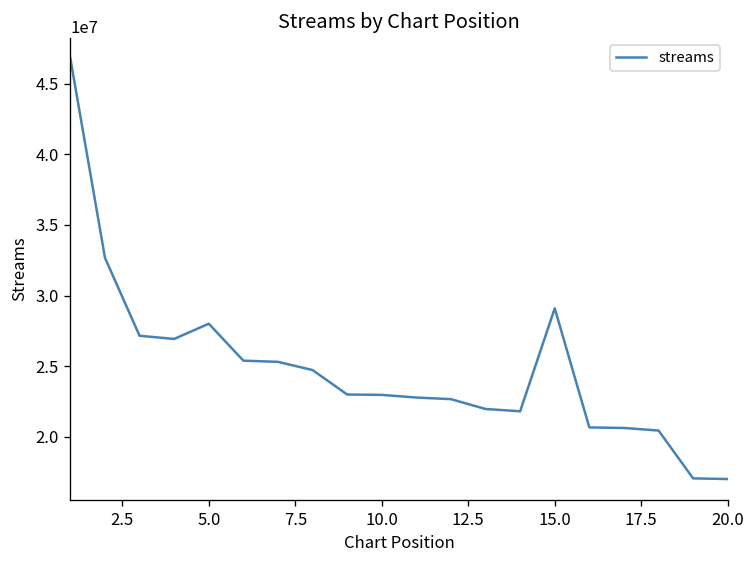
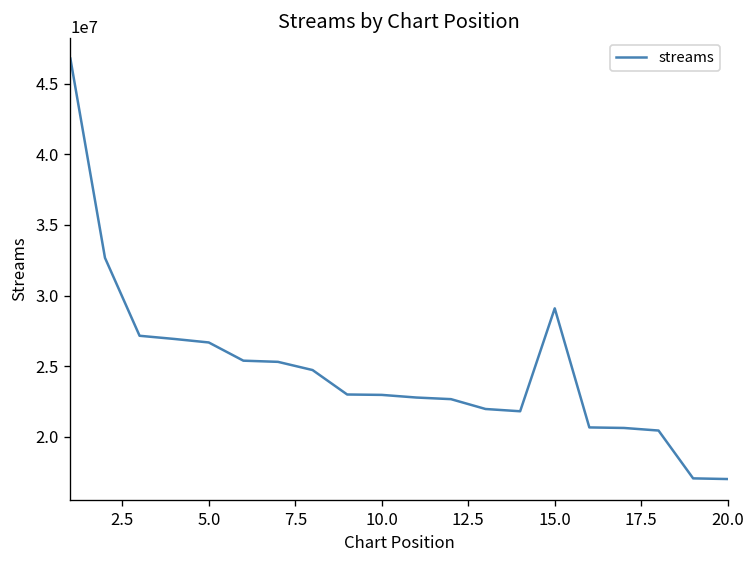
5.0: 28000000 -> 26700000
